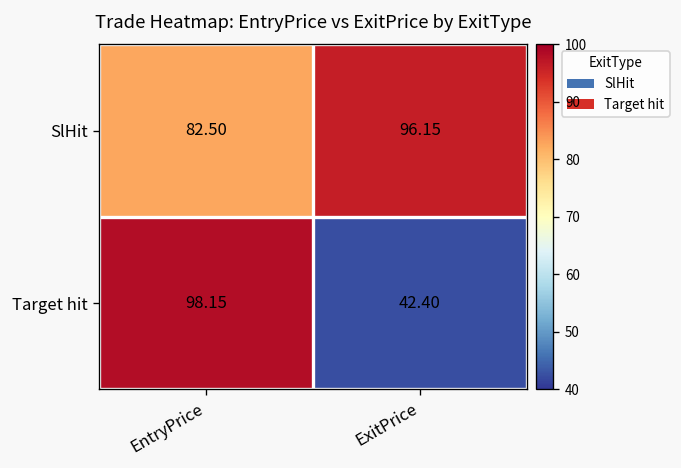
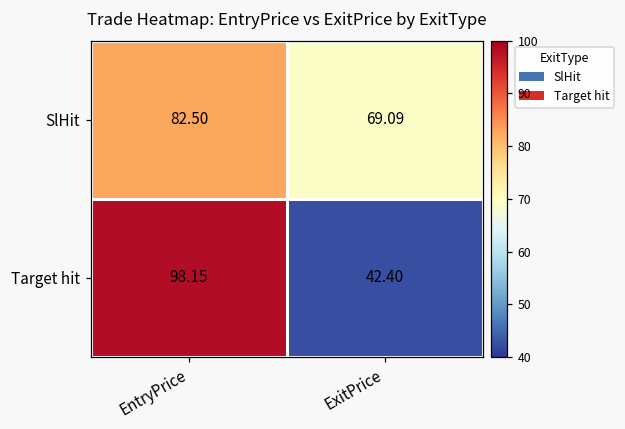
SlHit, ExitPrice: 96.15 -> 69.09
